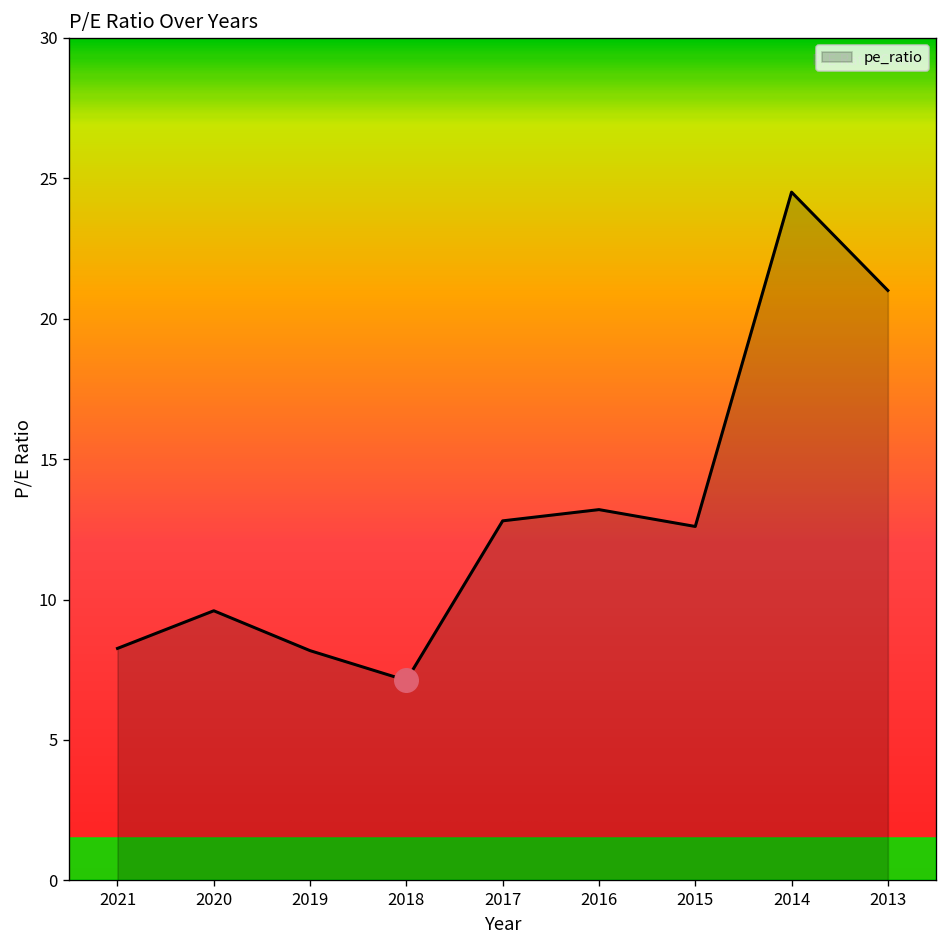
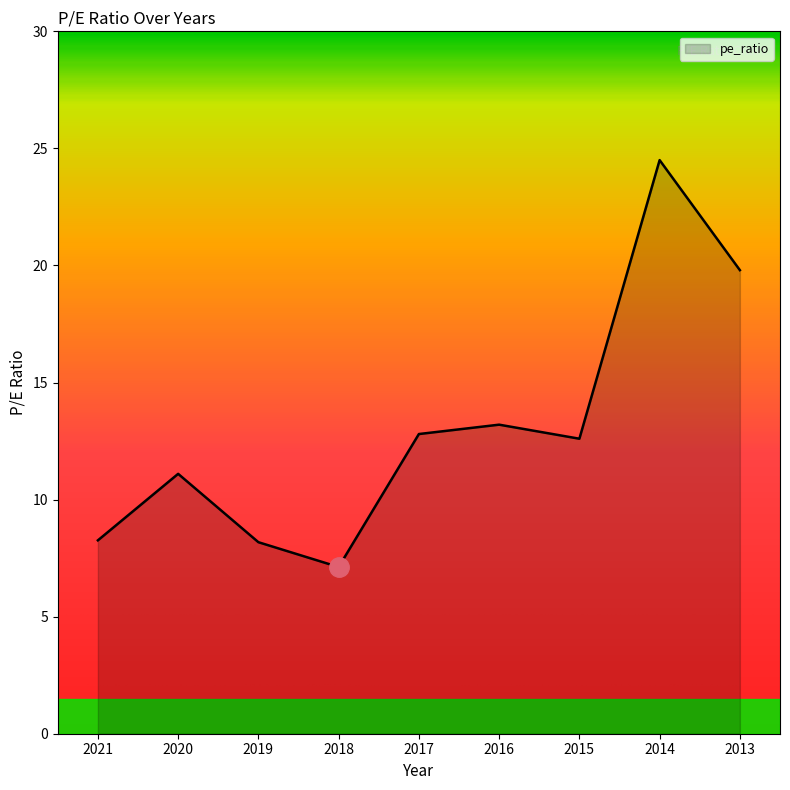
pe_ratio, 2020: 9.6 -> 11.1
pe_ratio, 2013: 21.0 -> 19.8
